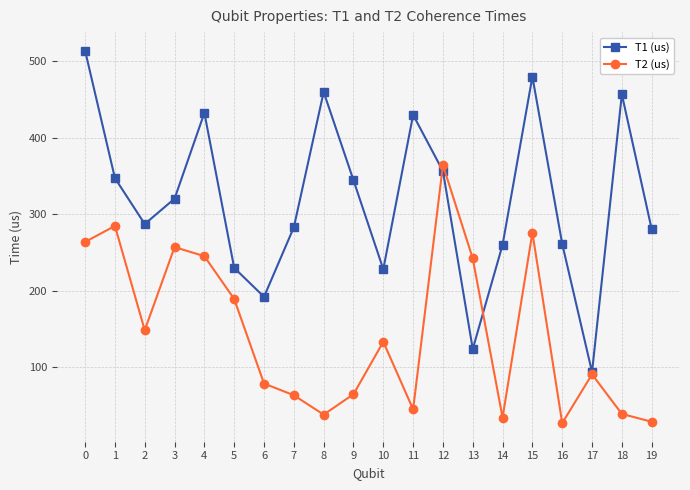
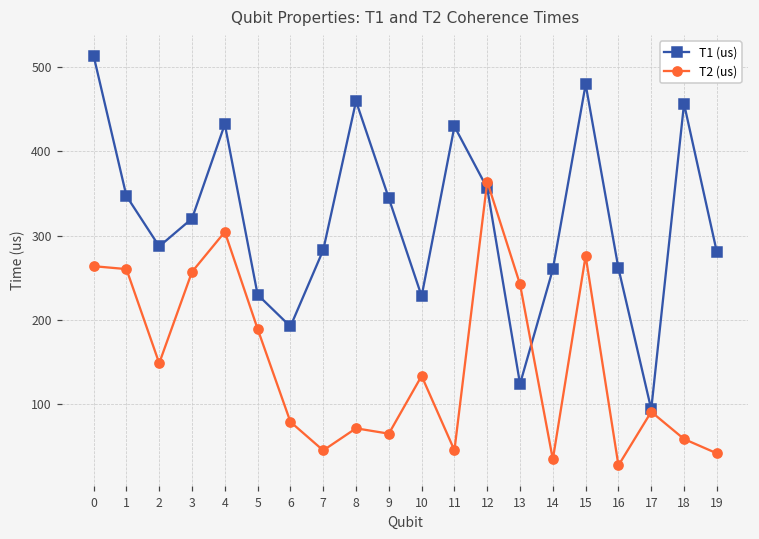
T2 (us), 1: 280 -> 260
T2 (us), 4: 250 -> 300
T2 (us), 7: 60 -> 50
T2 (us), 8: 40 -> 70
T2 (us), 18: 40 -> 60
T2 (us), 19: 30 -> 40
